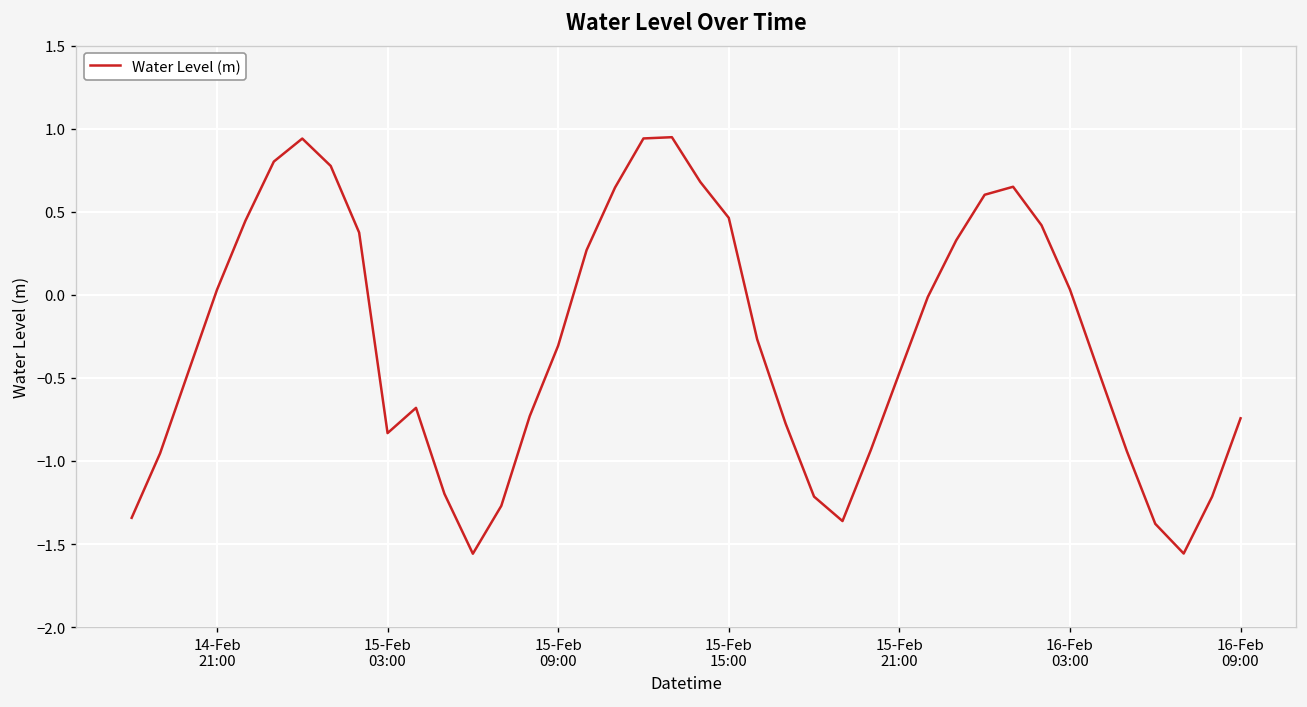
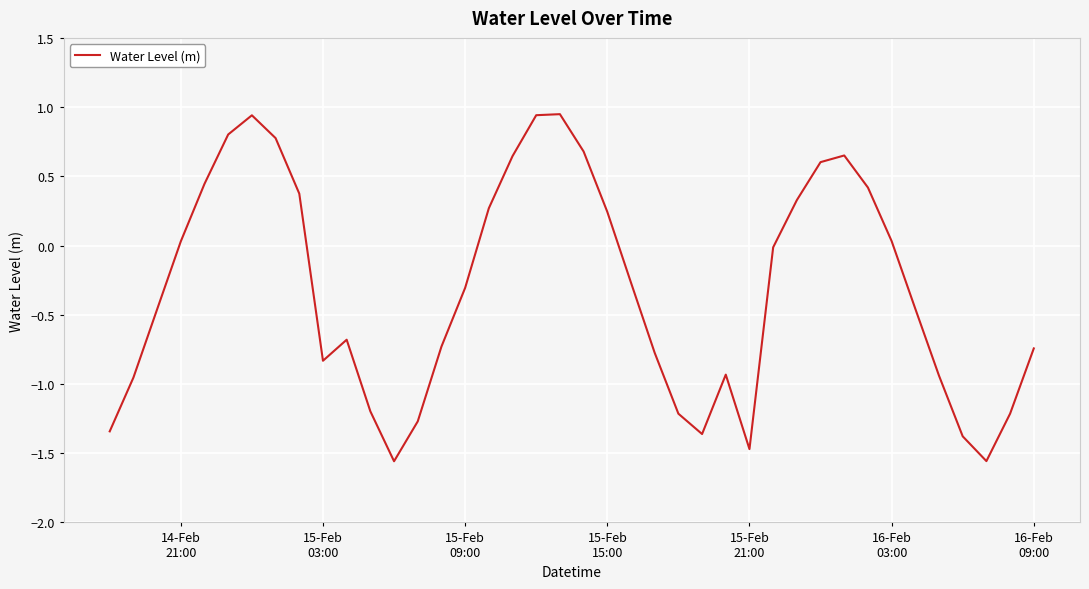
15-Feb 15:00: 0.46 -> 0.24
15-Feb 21:00: -0.47 -> -1.47
